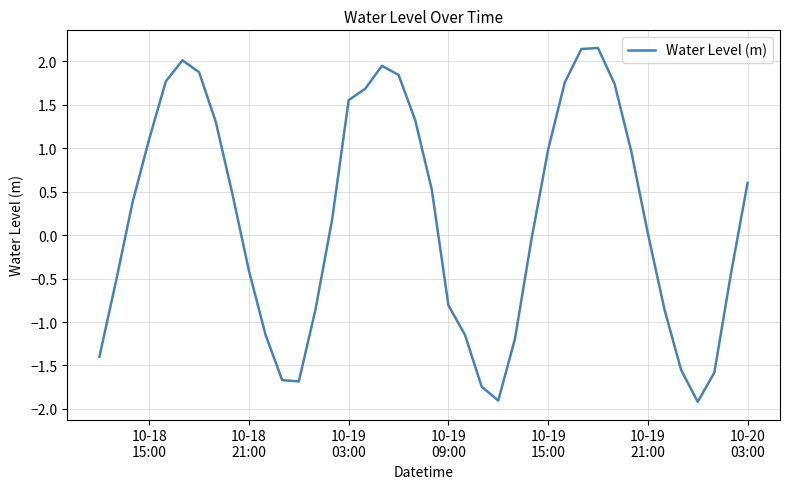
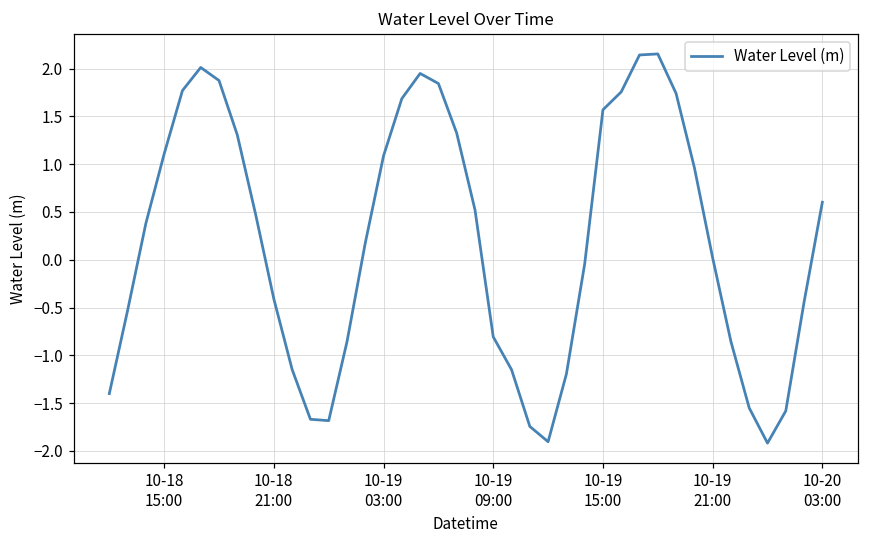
10-19 03:00: 1.6 -> 1.1
10-19 15:00: 1.0 -> 1.6
